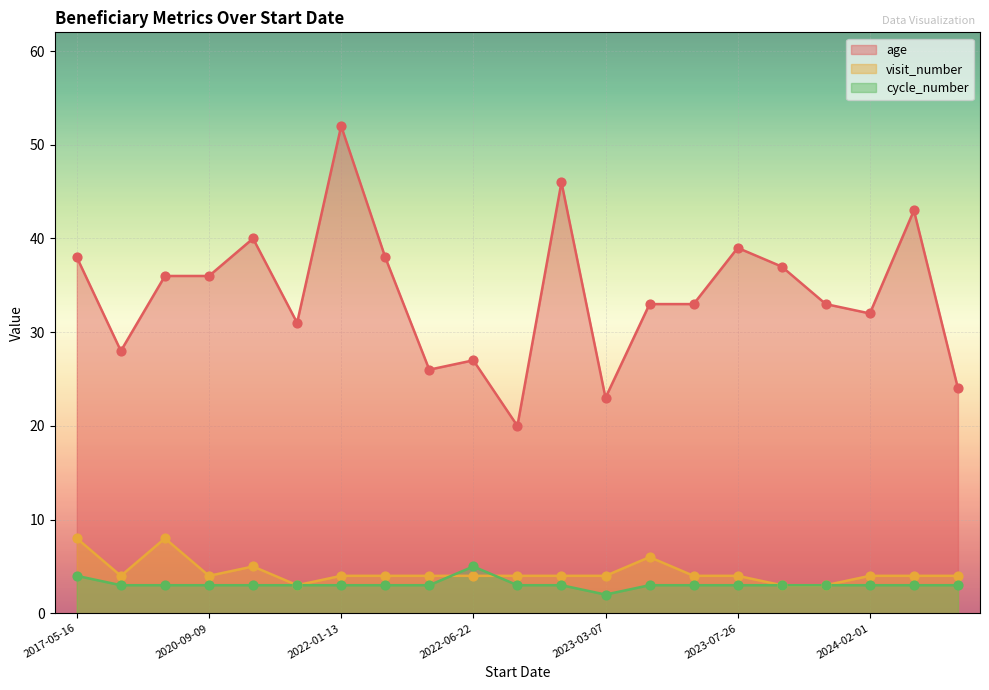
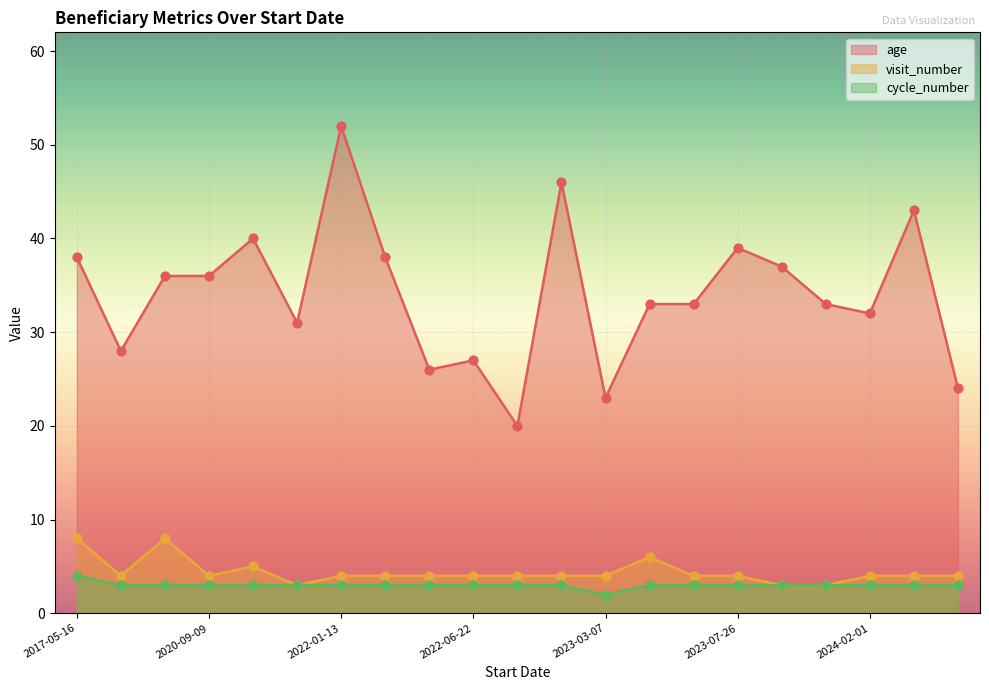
cycle_number, 2022-06-22: 5 -> 3
